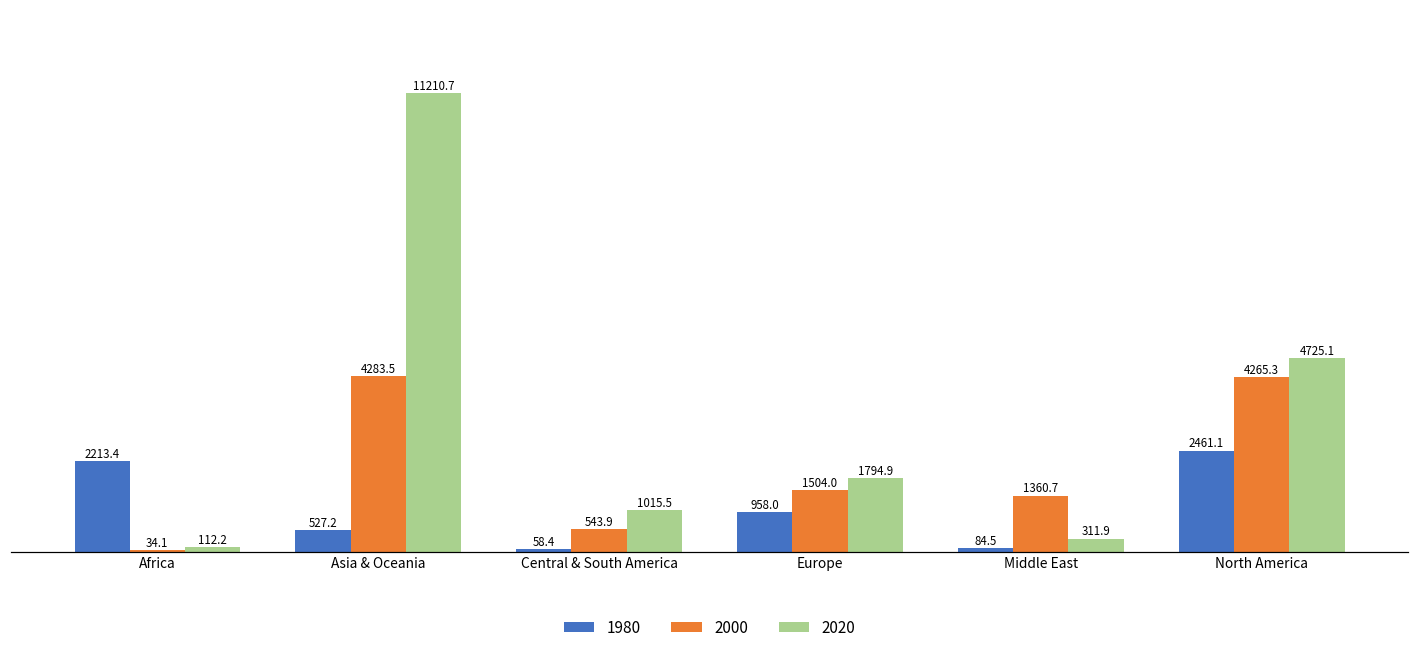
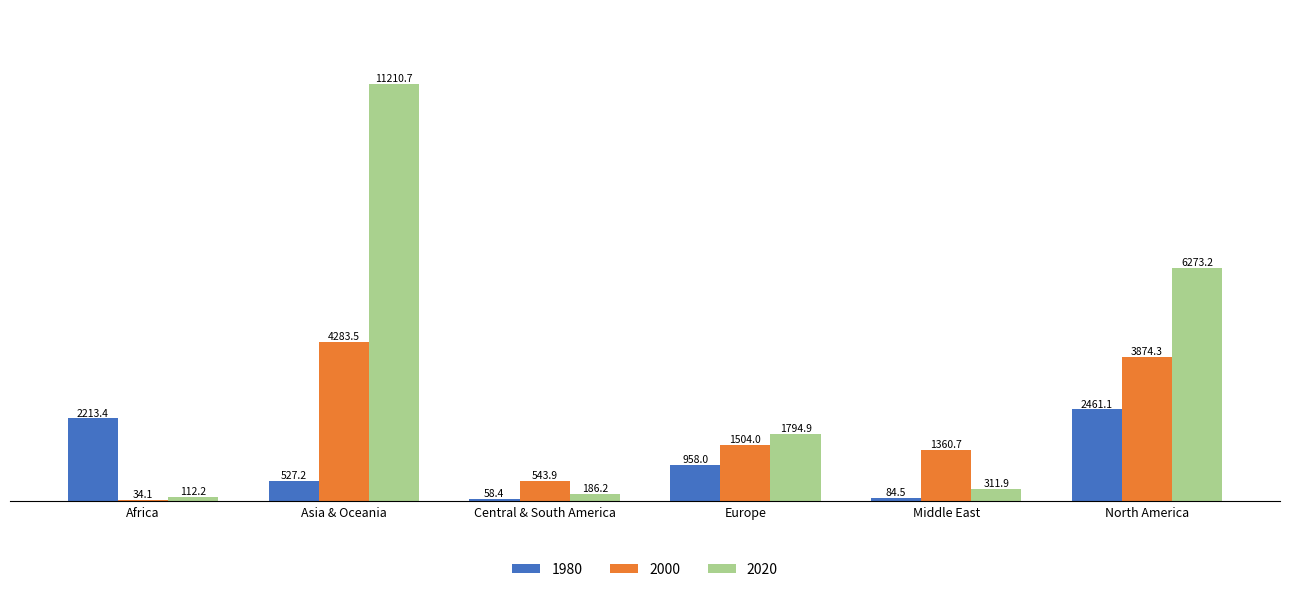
2020, Central & South America: 1015.5 -> 186.2
2000, North America: 4265.3 -> 3874.3
2020, North America: 4725.1 -> 6273.2
